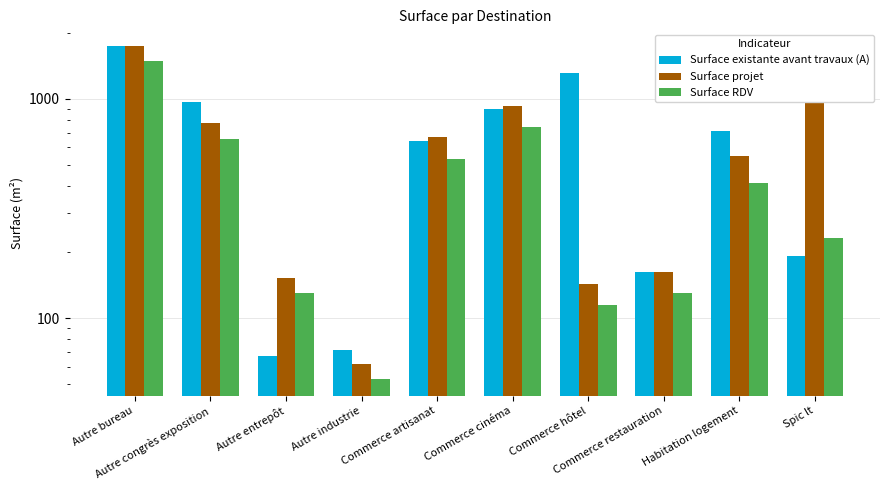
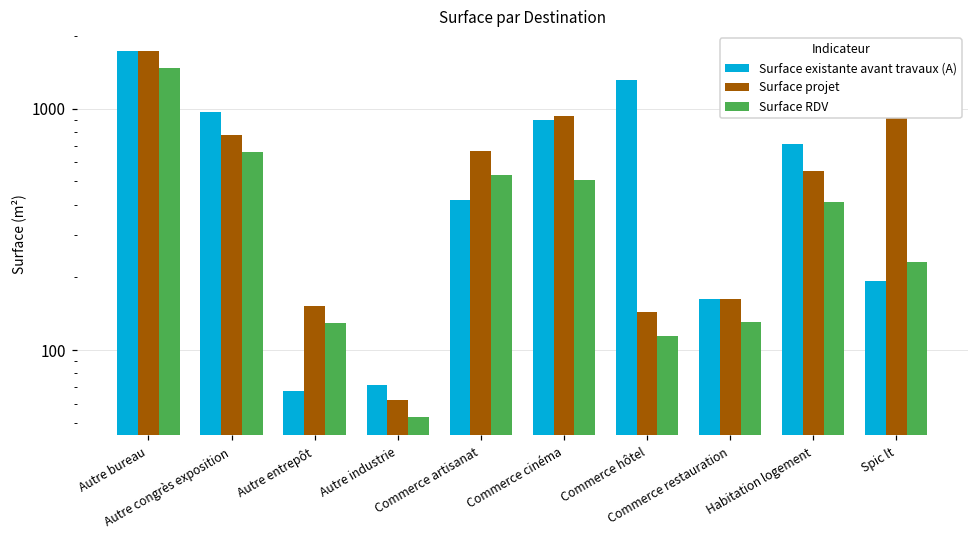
Surface existante avant travaux (A), Commerce artisanat: 640 -> 420
Surface RDV, Commerce cinéma: 740 -> 510
